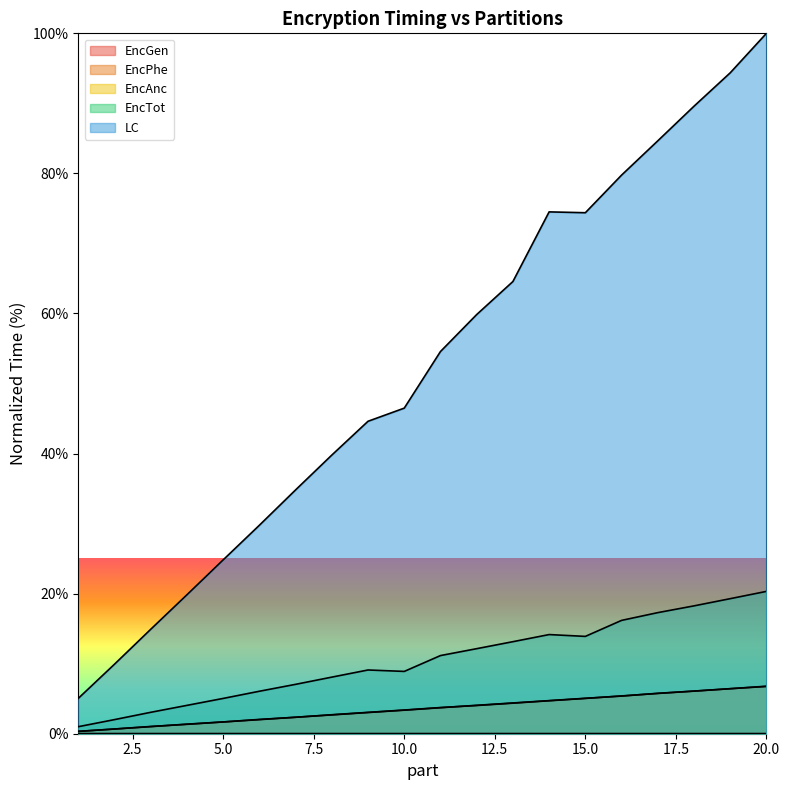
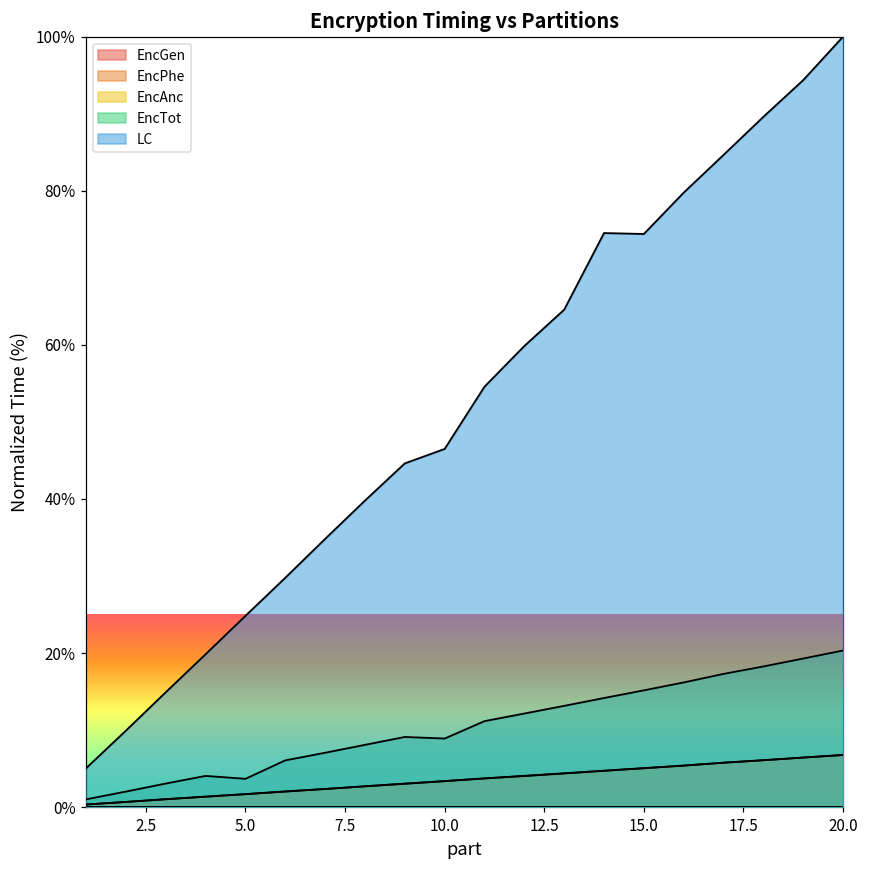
EncTot, 5.0: 5% -> 4%
EncTot, 15.0: 14% -> 15%
